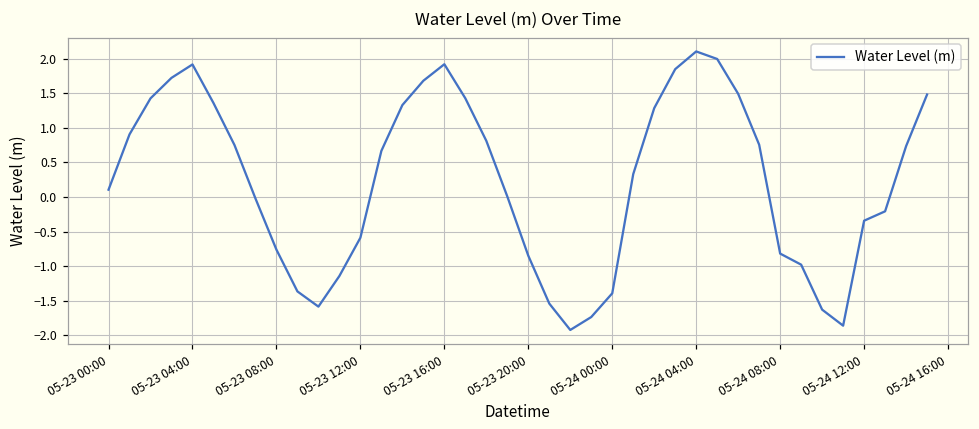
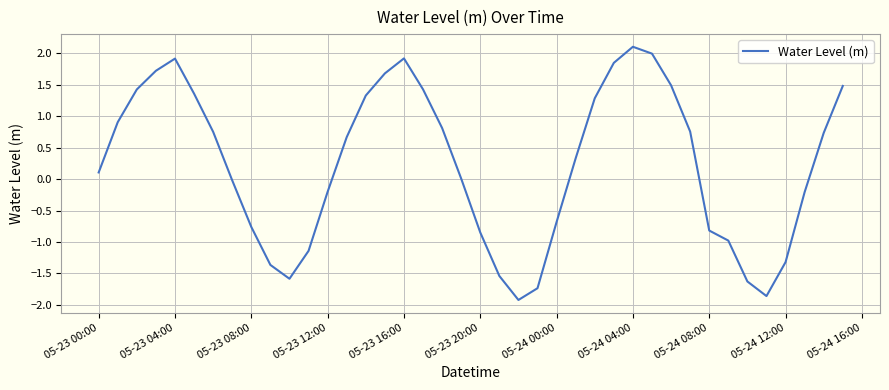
05-23 12:00: -0.6 -> -0.2
05-24 00:00: -1.4 -> -0.7
05-24 12:00: -0.3 -> -1.3
